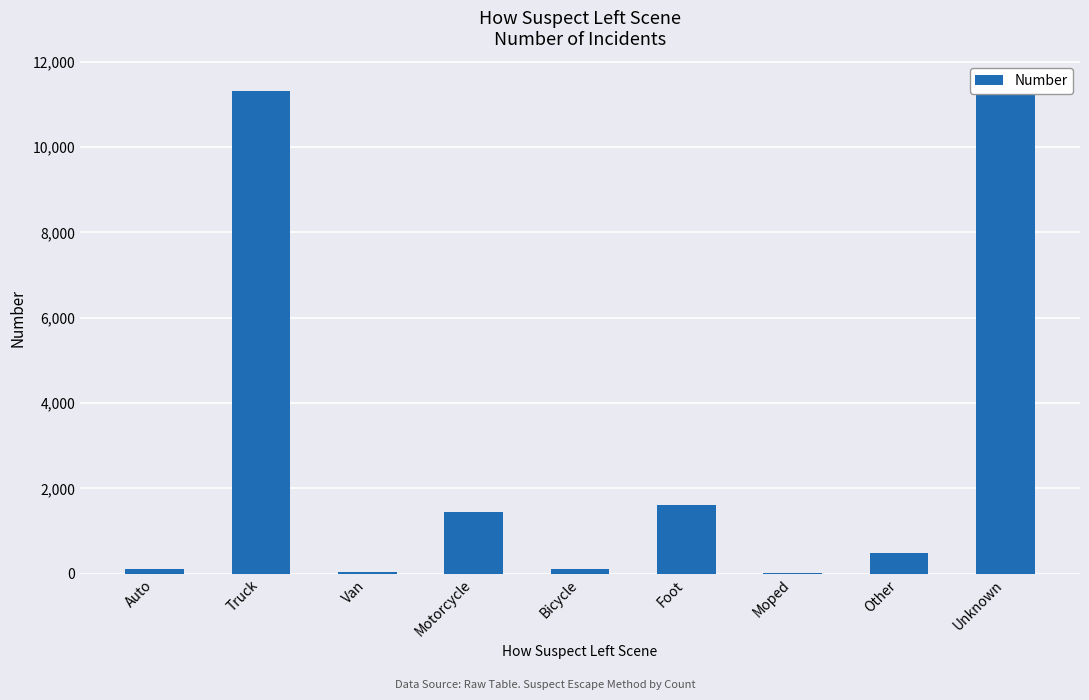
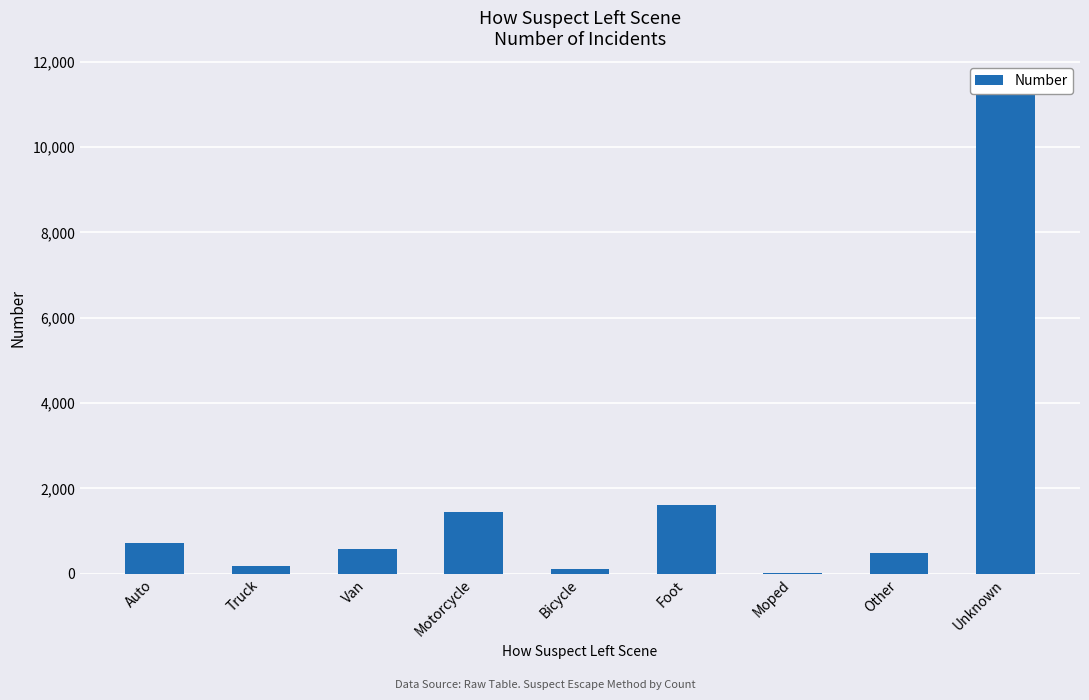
Auto: 100 -> 700
Truck: 11,300 -> 200
Van: 0 -> 600
